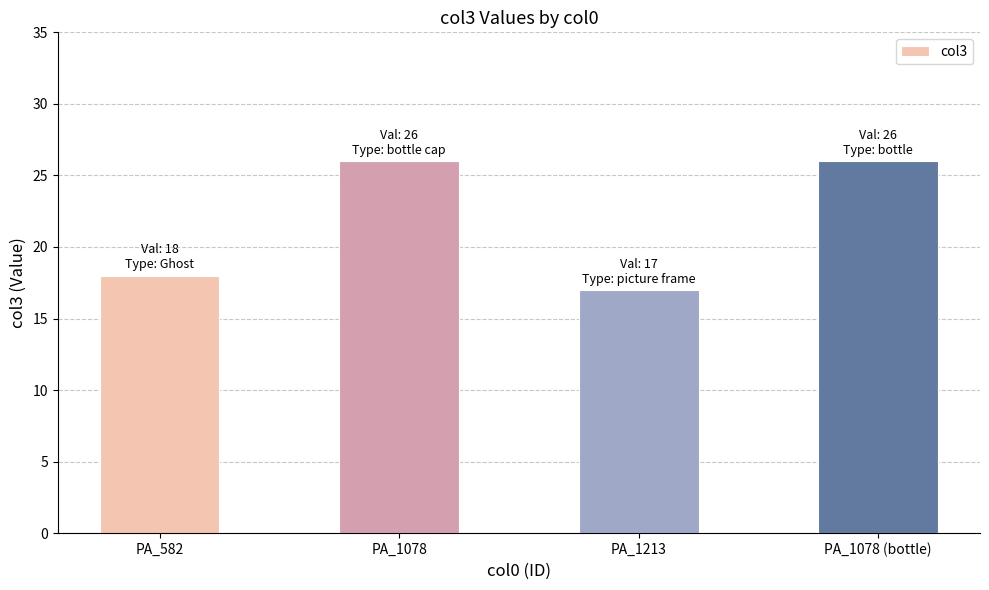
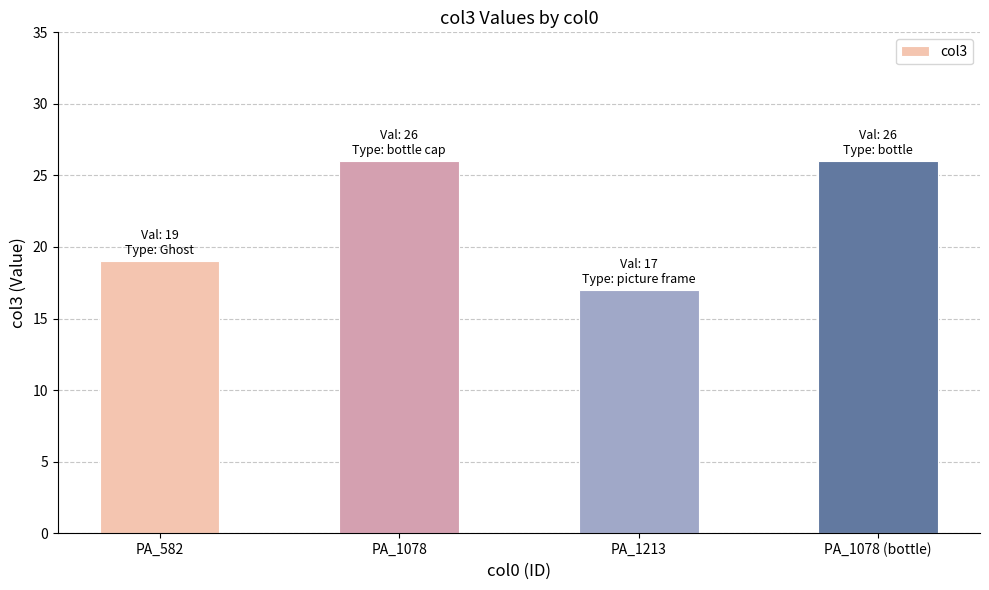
PA_582: 18 -> 19
